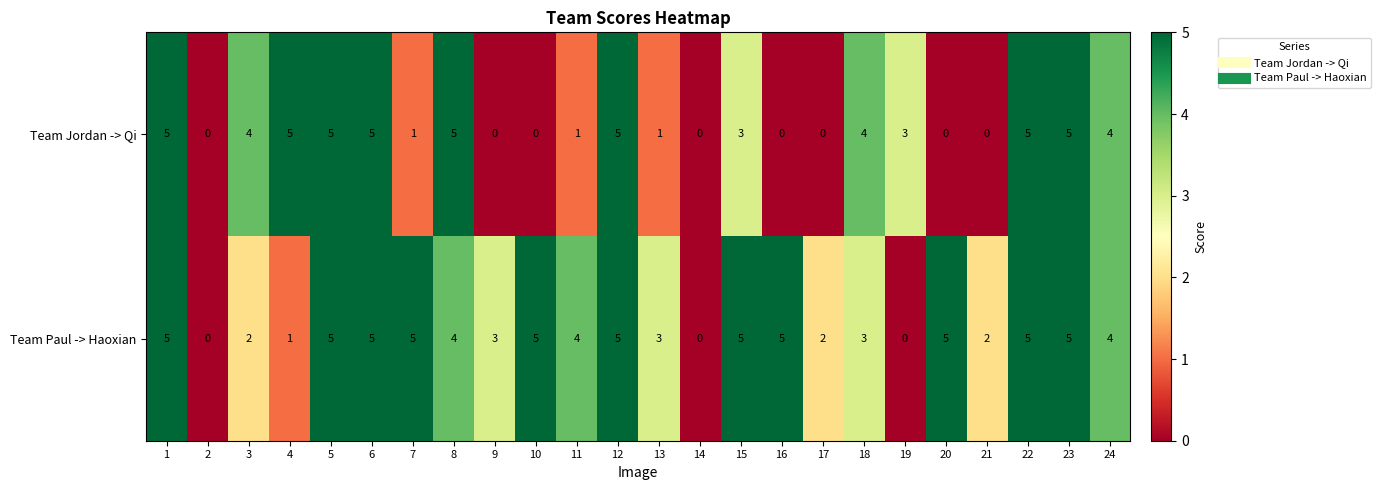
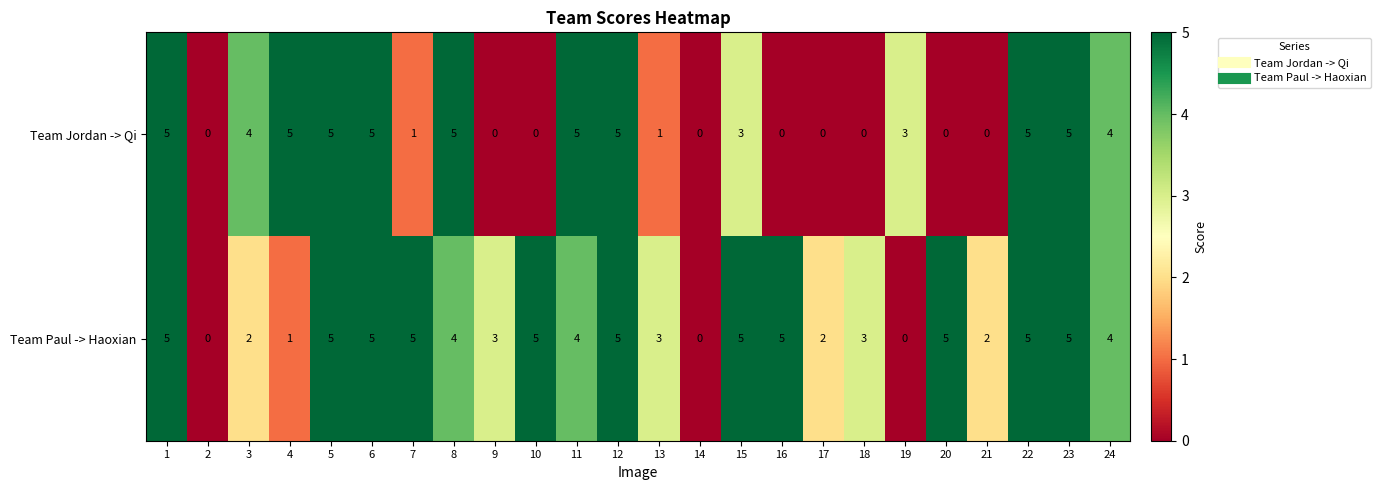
Team Jordan -> Qi, 11: 1 -> 5
Team Jordan -> Qi, 18: 4 -> 0
